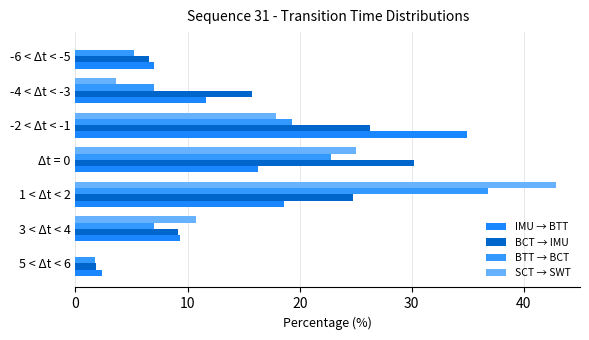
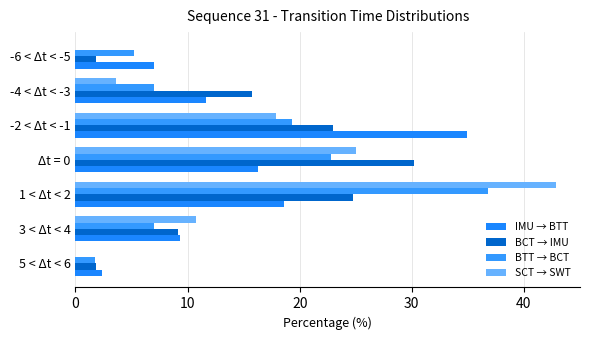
BCT → IMU, -6 < Δt < -5: 6.5 -> 1.8
BCT → IMU, -2 < Δt < -1: 26.3 -> 22.9
